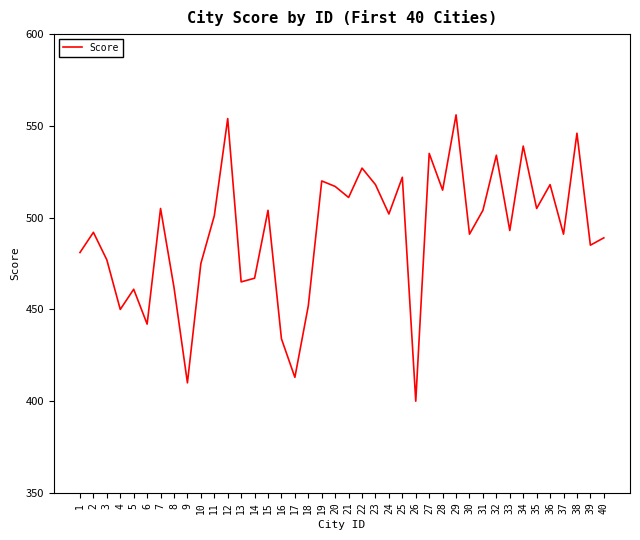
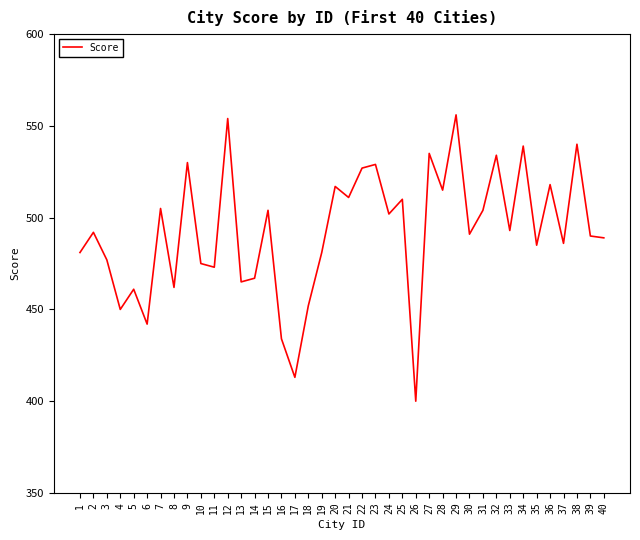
9: 410 -> 530
11: 501 -> 473
19: 520 -> 481
23: 518 -> 529
25: 522 -> 510
35: 505 -> 485
37: 491 -> 486
38: 546 -> 540
39: 485 -> 490
